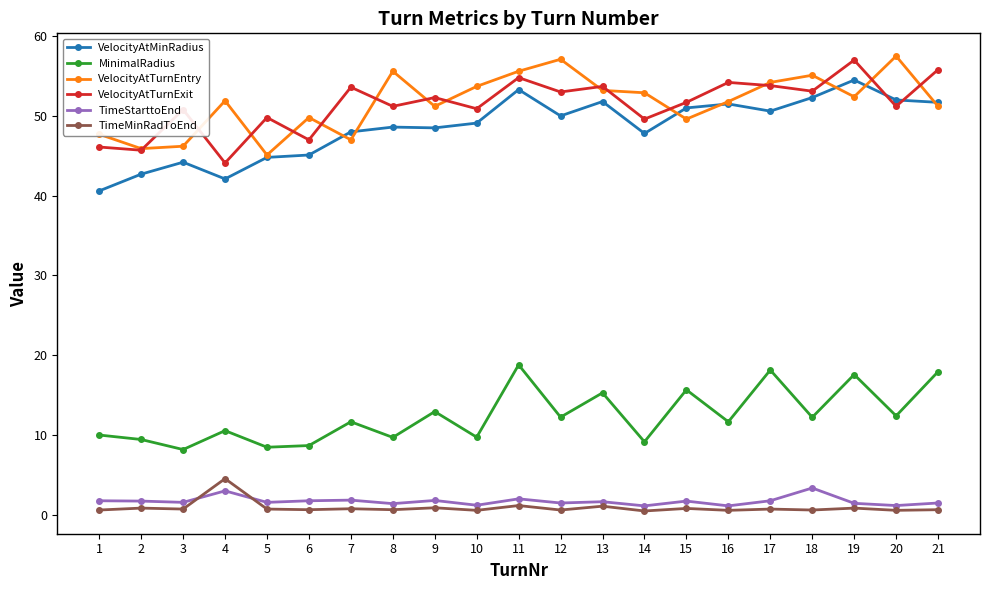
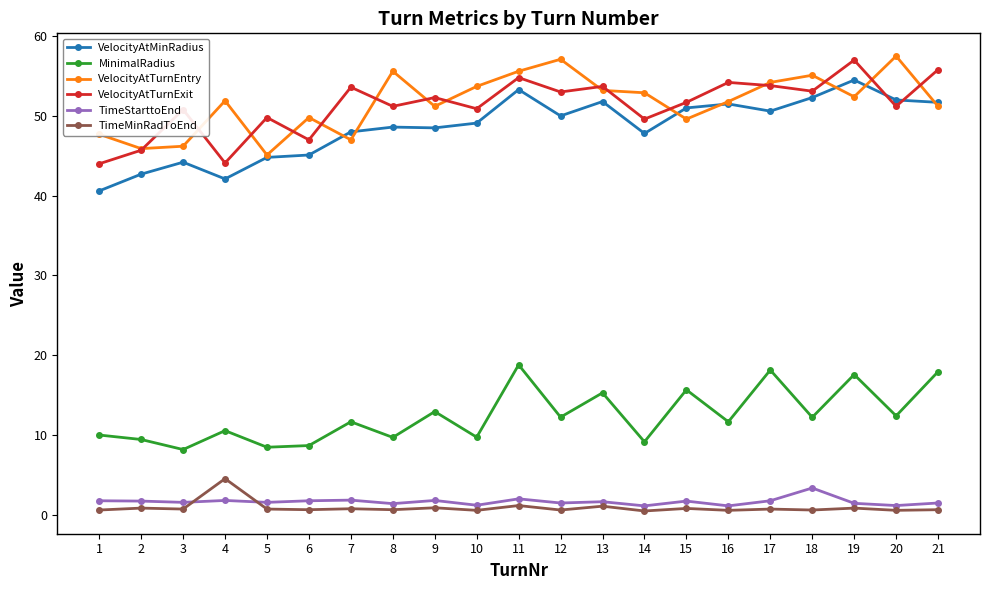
VelocityAtTurnExit, 1: 46 -> 44
TimeStarttoEnd, 4: 3 -> 2
